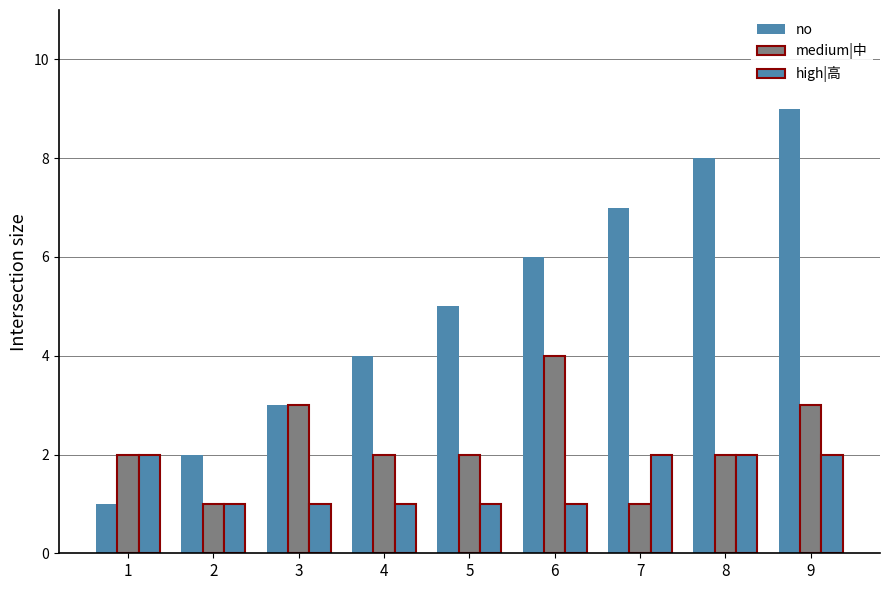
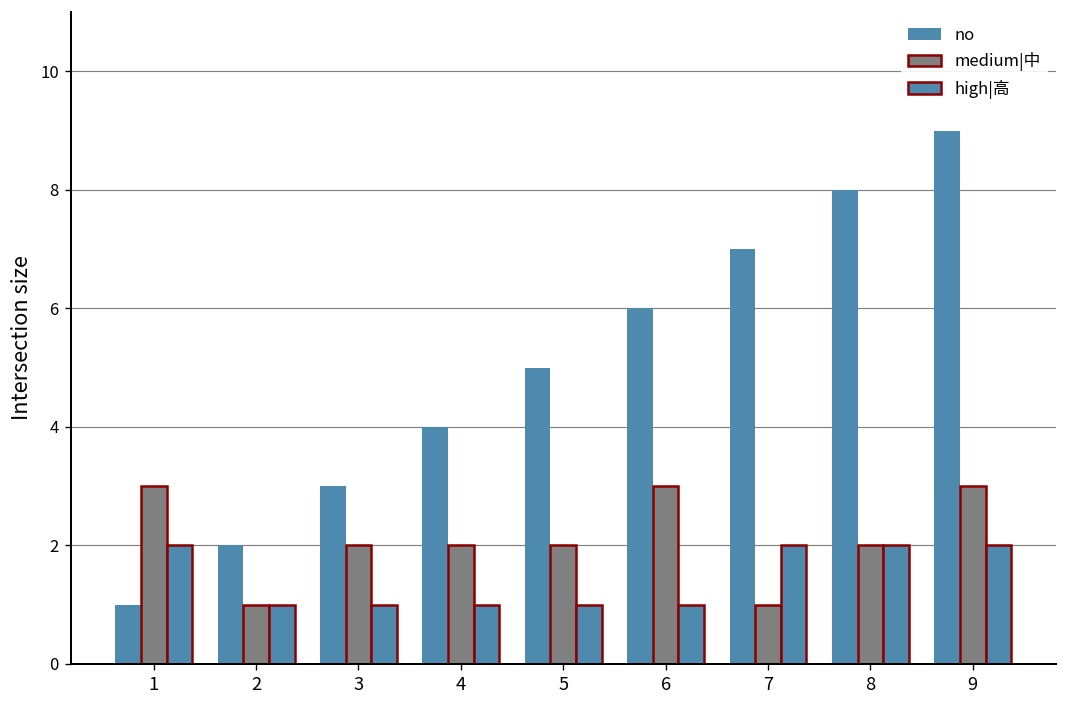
medium|中, 1: 2 -> 3
medium|中, 3: 3 -> 2
medium|中, 6: 4 -> 3
